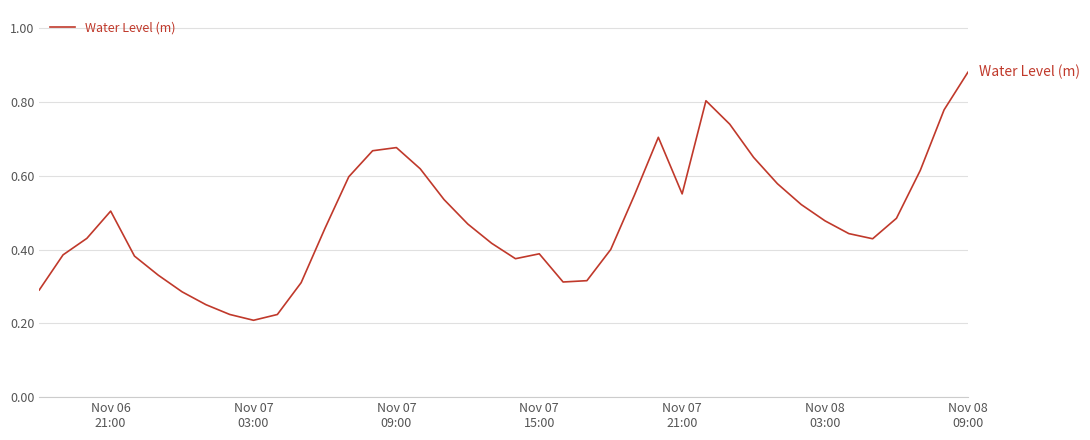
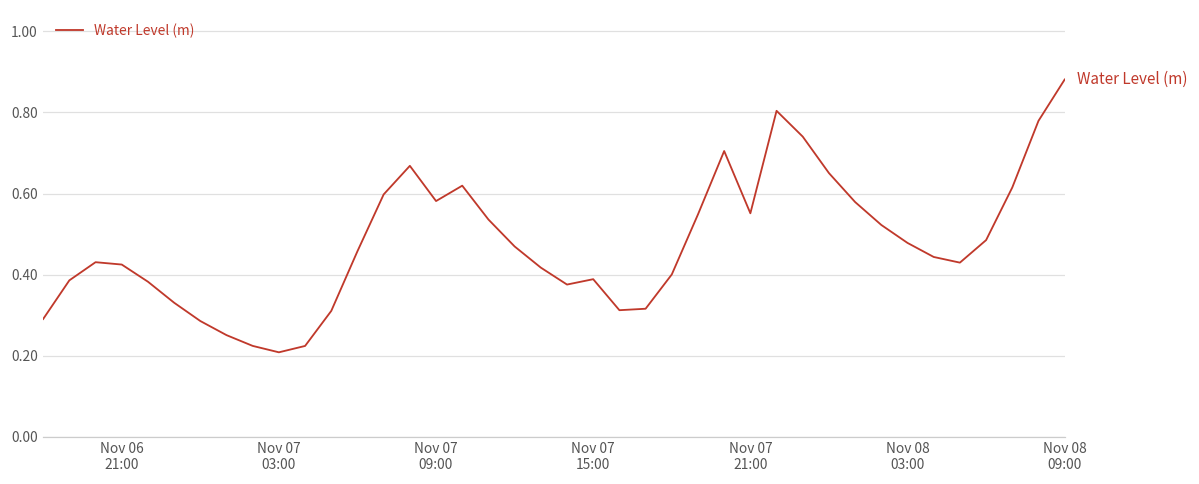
Nov 06 21:00: 0.50 -> 0.42
Nov 07 09:00: 0.68 -> 0.58
